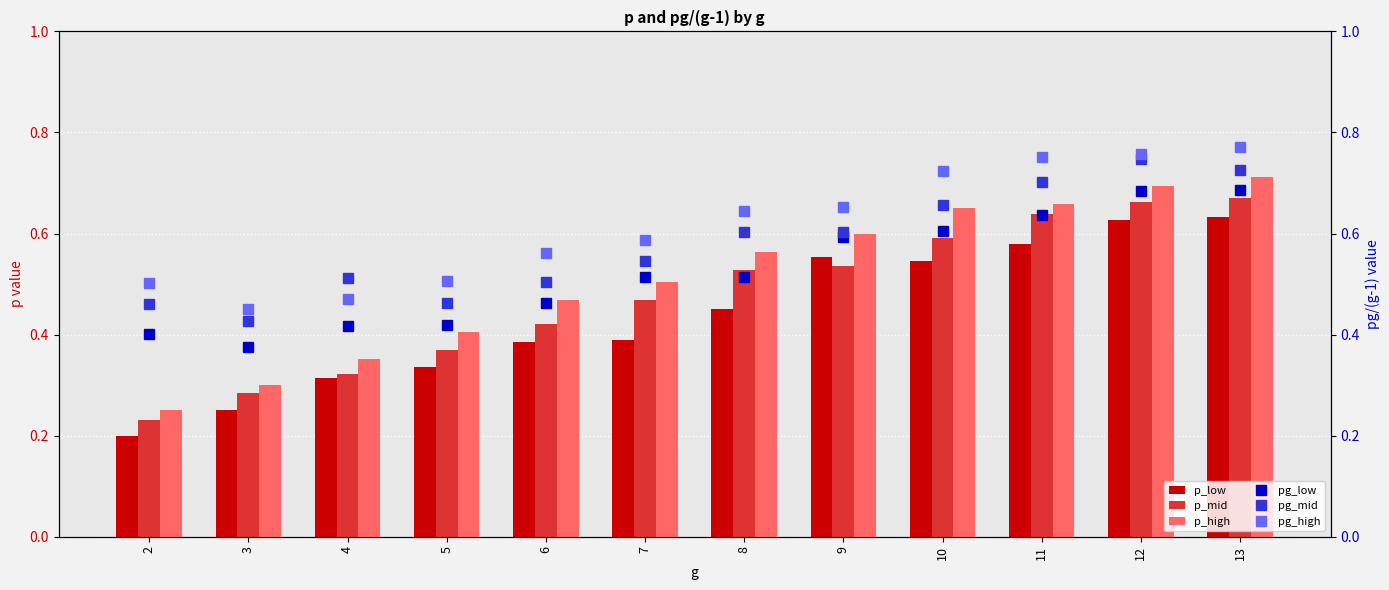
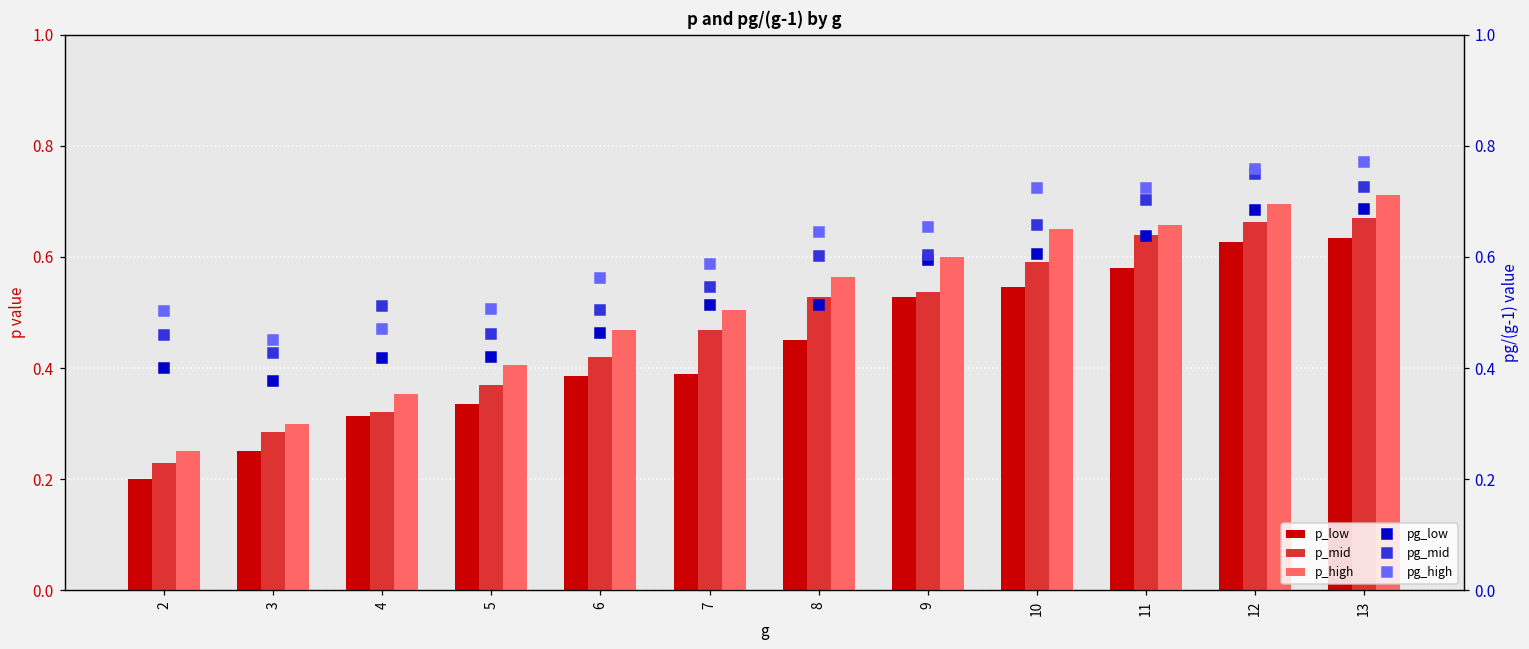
p_low, 9: 0.55 -> 0.53
pg_high, 11: 0.75 -> 0.72
